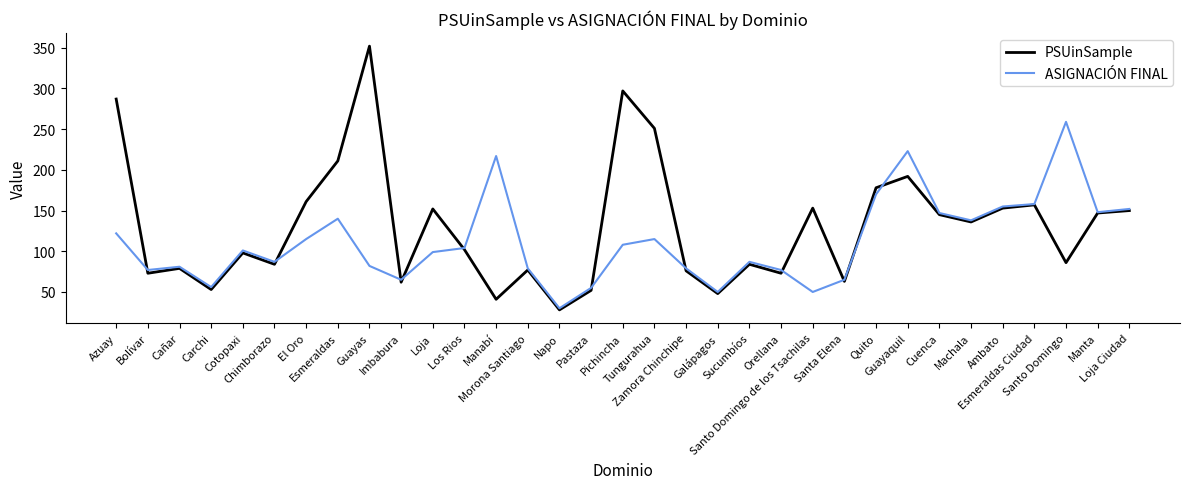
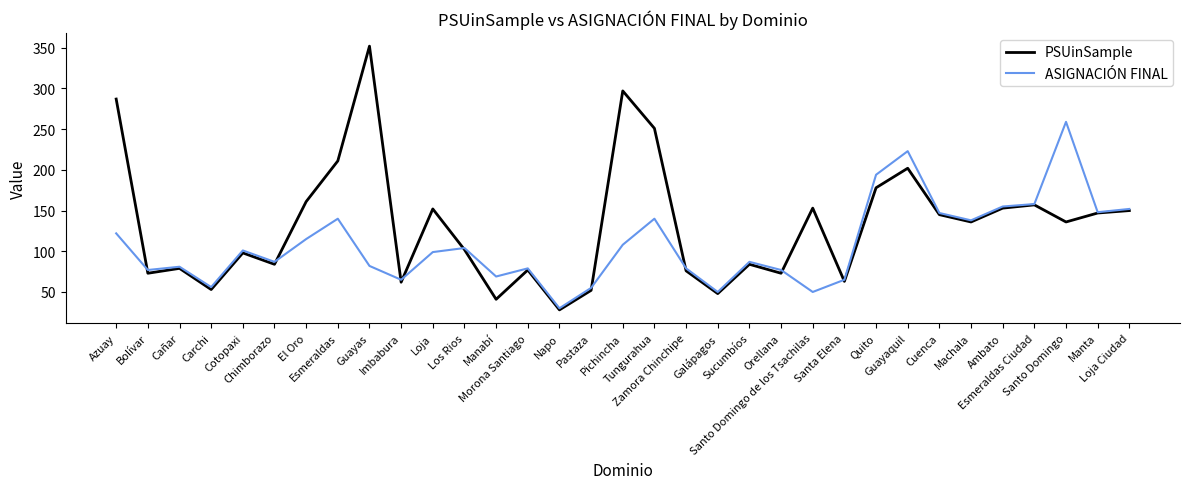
ASIGNACIÓN FINAL, Manabí: 220 -> 70
ASIGNACIÓN FINAL, Tungurahua: 120 -> 140
ASIGNACIÓN FINAL, Quito: 170 -> 190
PSUinSample, Guayaquil: 190 -> 200
PSUinSample, Santo Domingo: 90 -> 140
